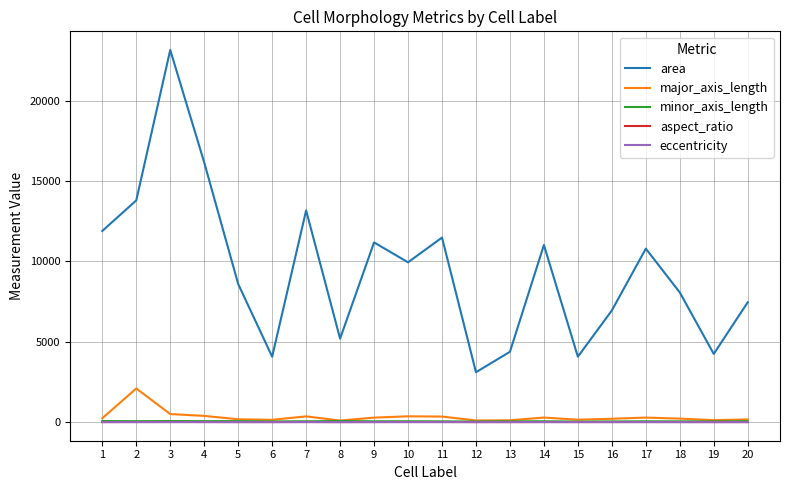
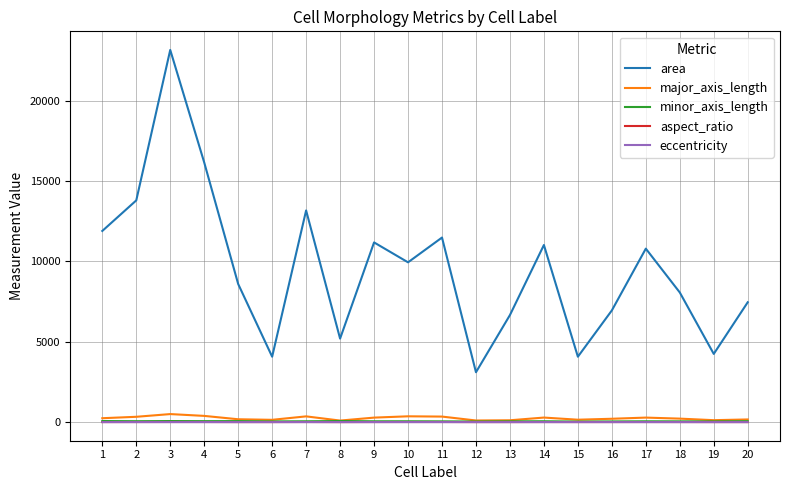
major_axis_length, 2: 2100 -> 300
area, 13: 4400 -> 6700
